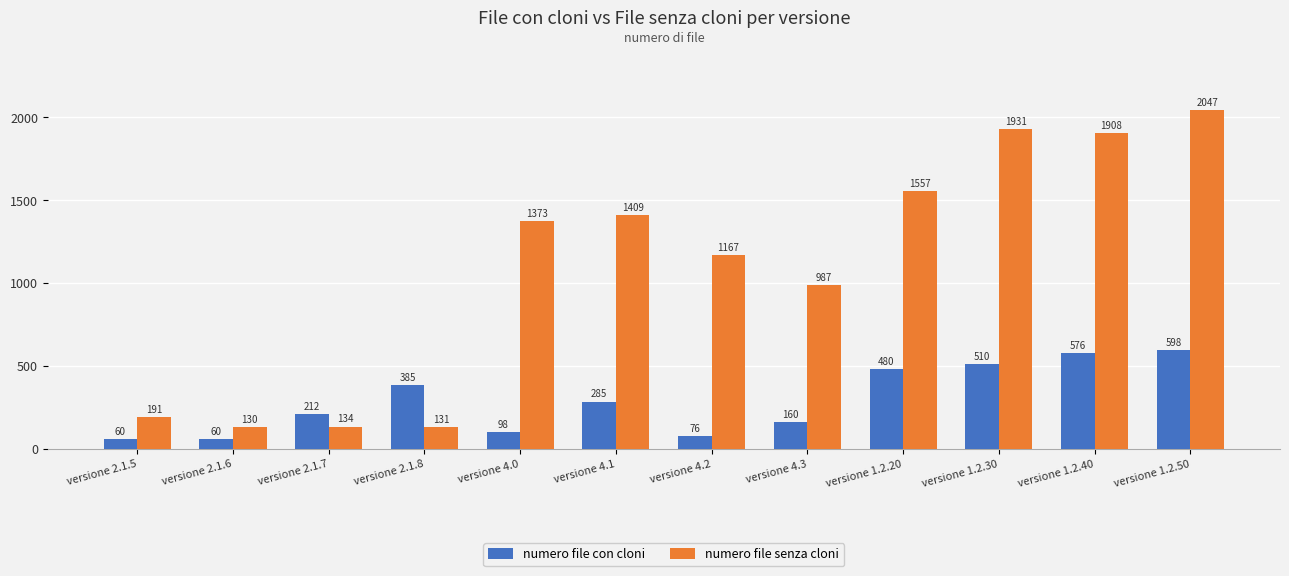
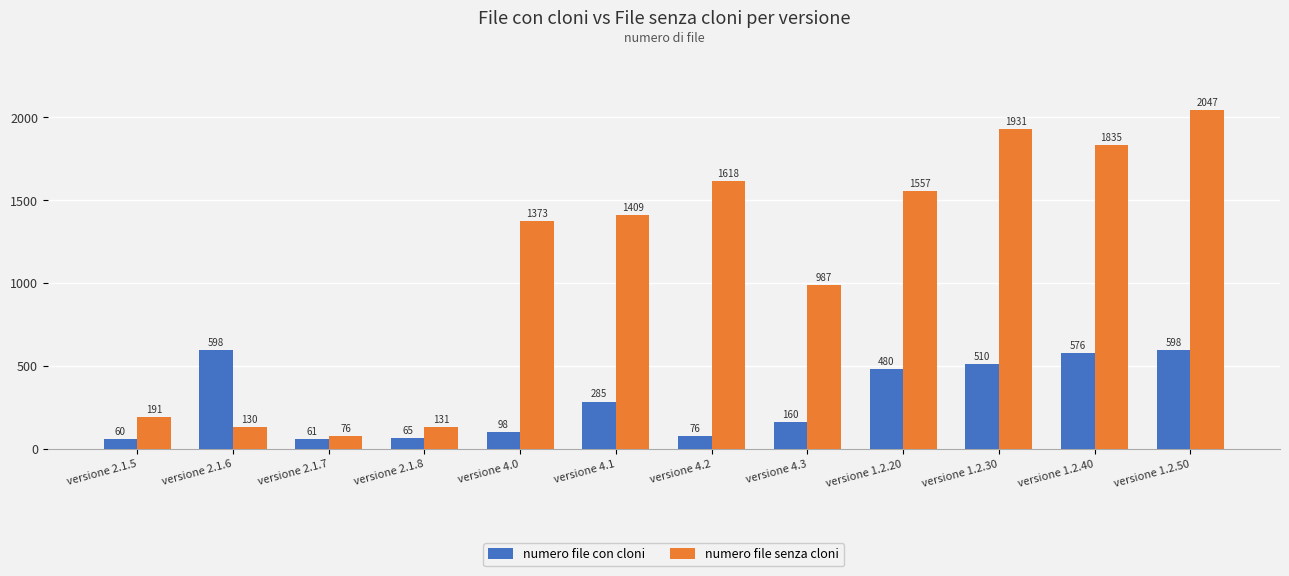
numero file con cloni, versione 2.1.6: 60 -> 598
numero file con cloni, versione 2.1.7: 212 -> 61
numero file senza cloni, versione 2.1.7: 134 -> 76
numero file con cloni, versione 2.1.8: 385 -> 65
numero file senza cloni, versione 4.2: 1167 -> 1618
numero file senza cloni, versione 1.2.40: 1908 -> 1835
